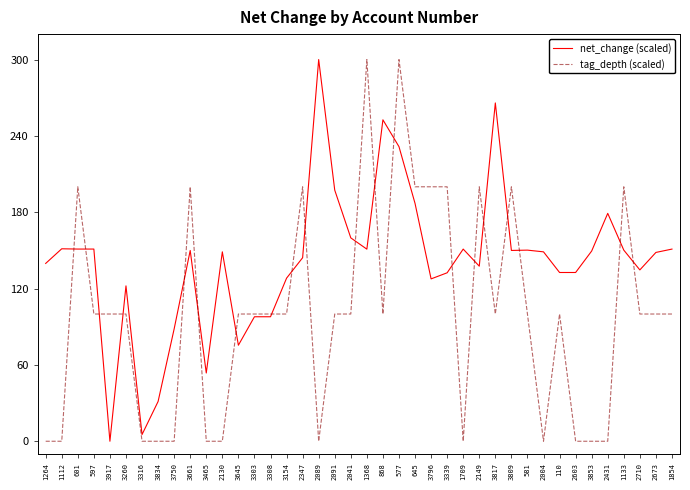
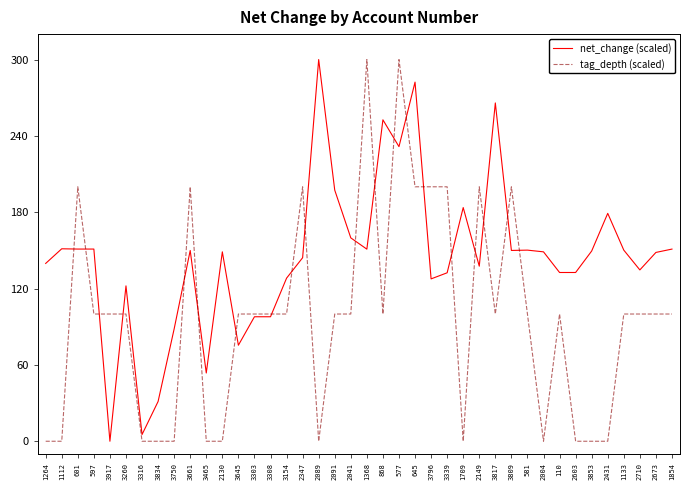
net_change (scaled), 645: 187 -> 282
net_change (scaled), 1709: 151 -> 184
tag_depth (scaled), 1133: 200 -> 100
